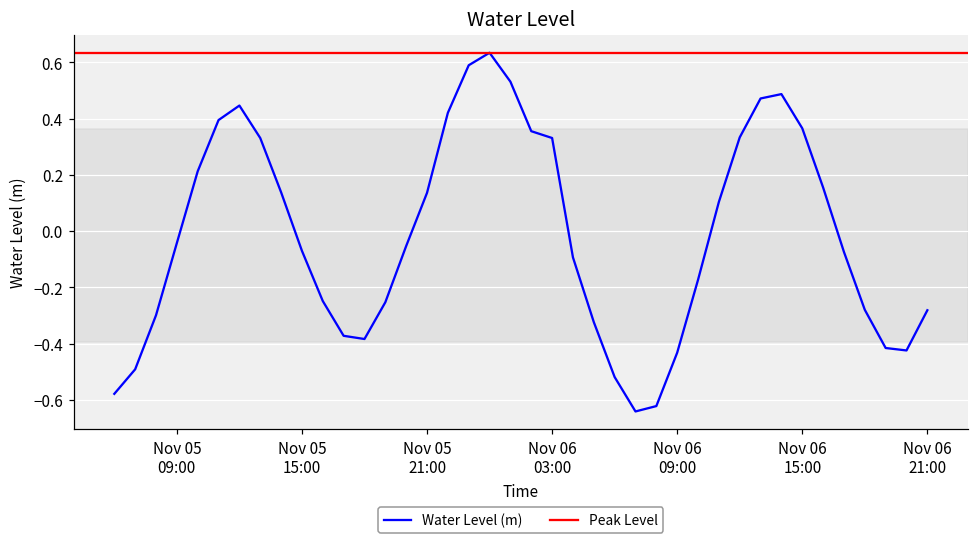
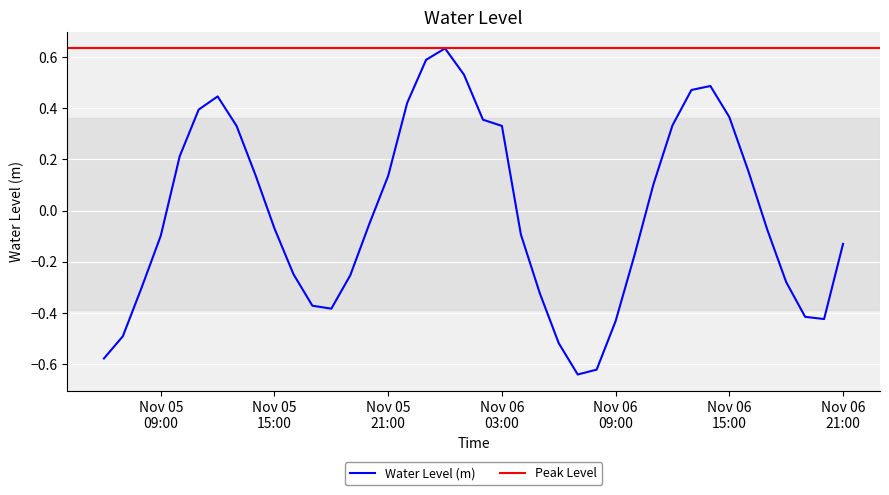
Nov 05 09:00: -0.04 -> -0.10
Nov 06 21:00: -0.28 -> -0.13
